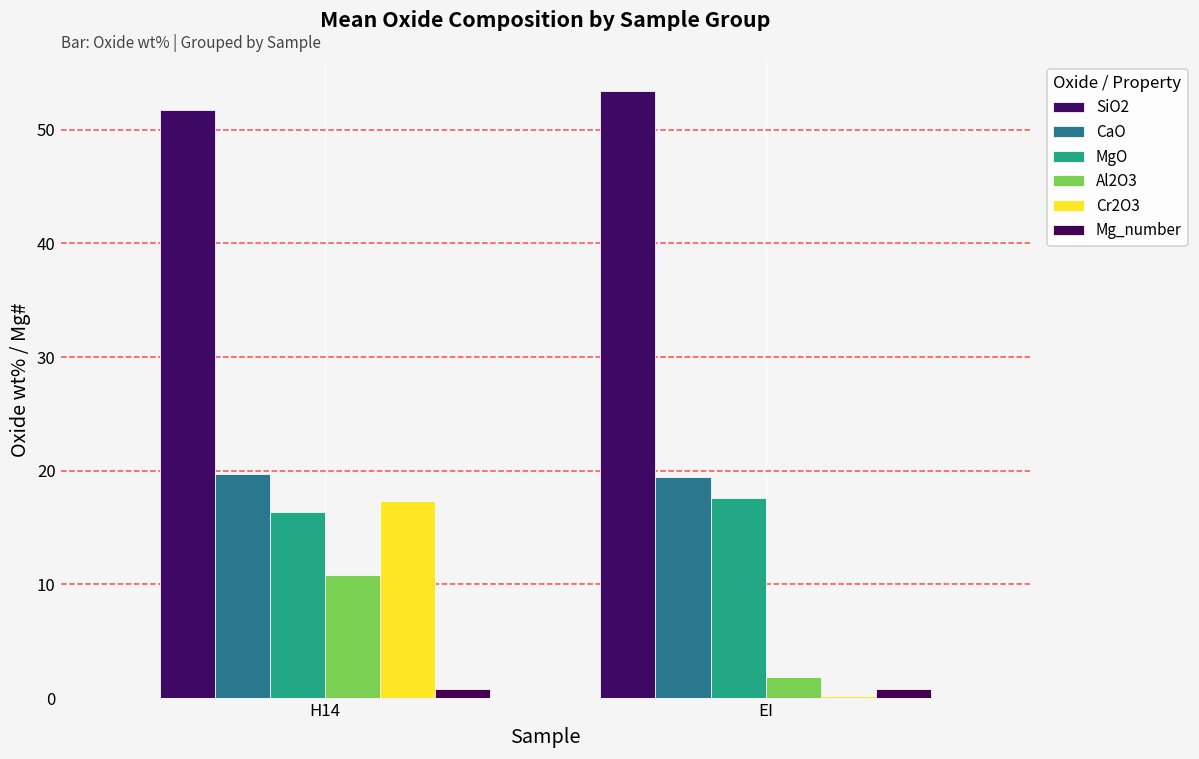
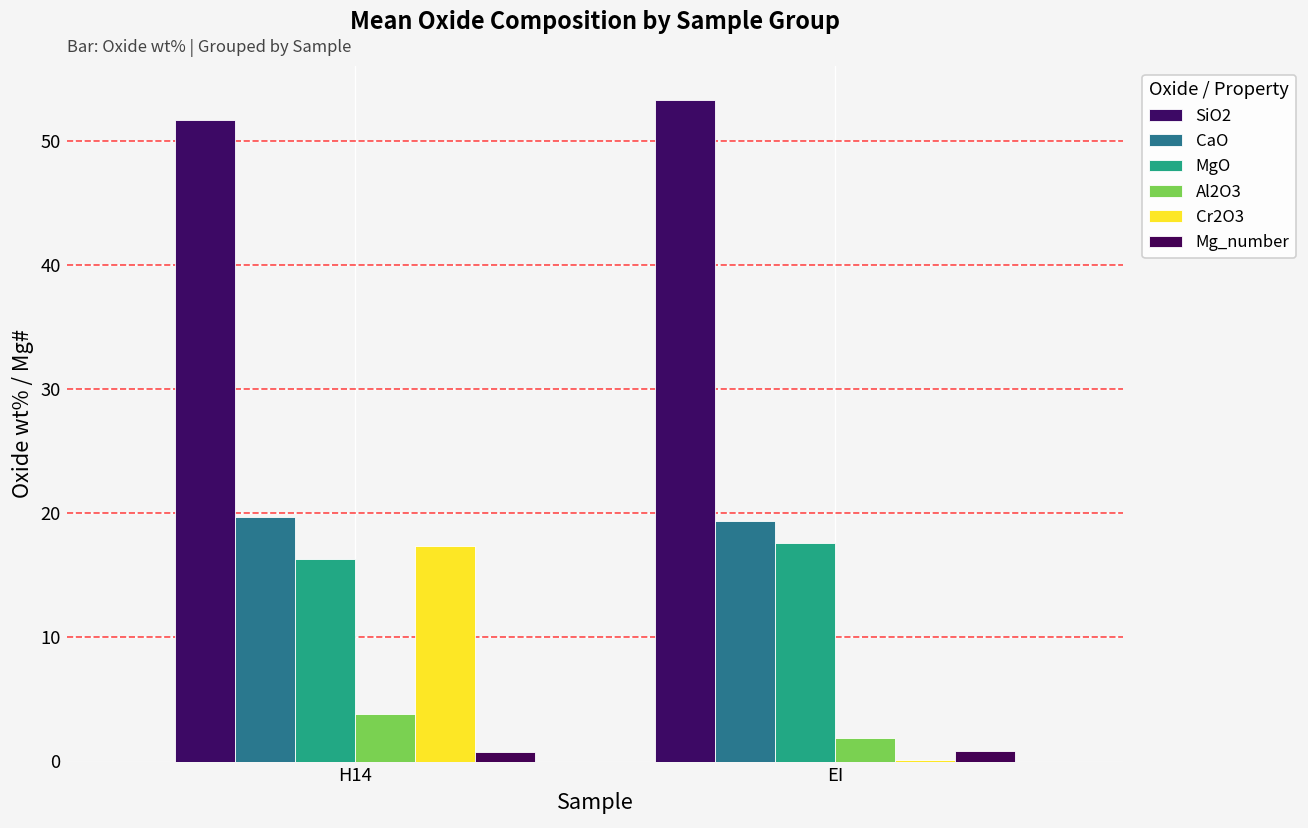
Al2O3, H14: 10.9 -> 3.8
